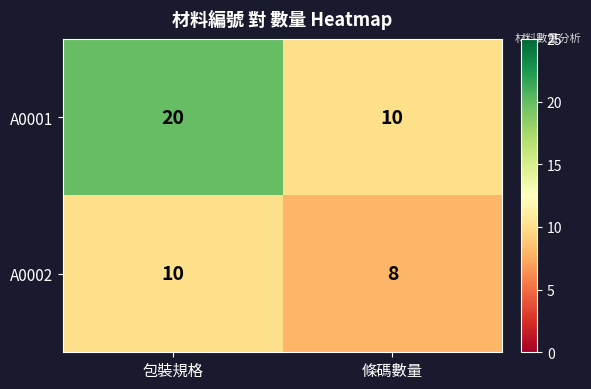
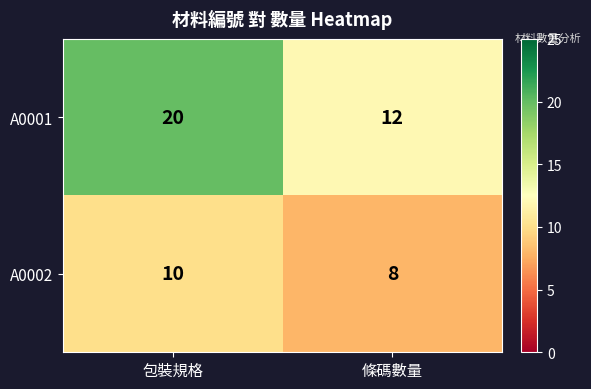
A0001, 條碼數量: 10 -> 12
